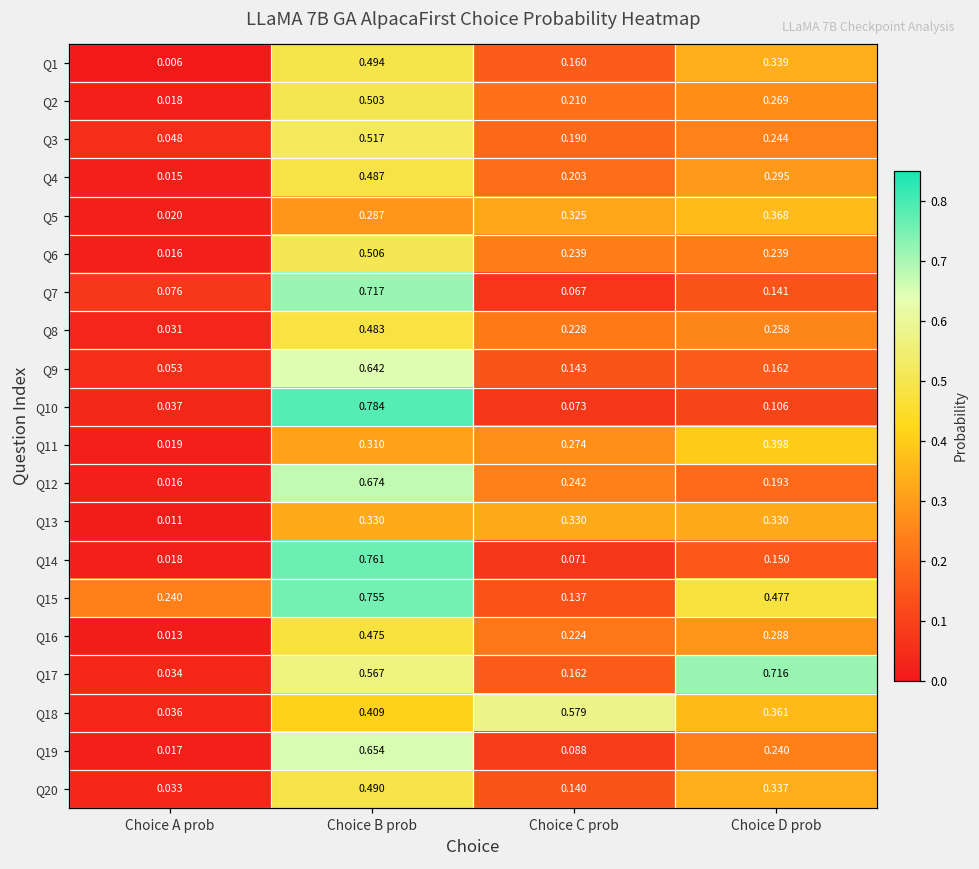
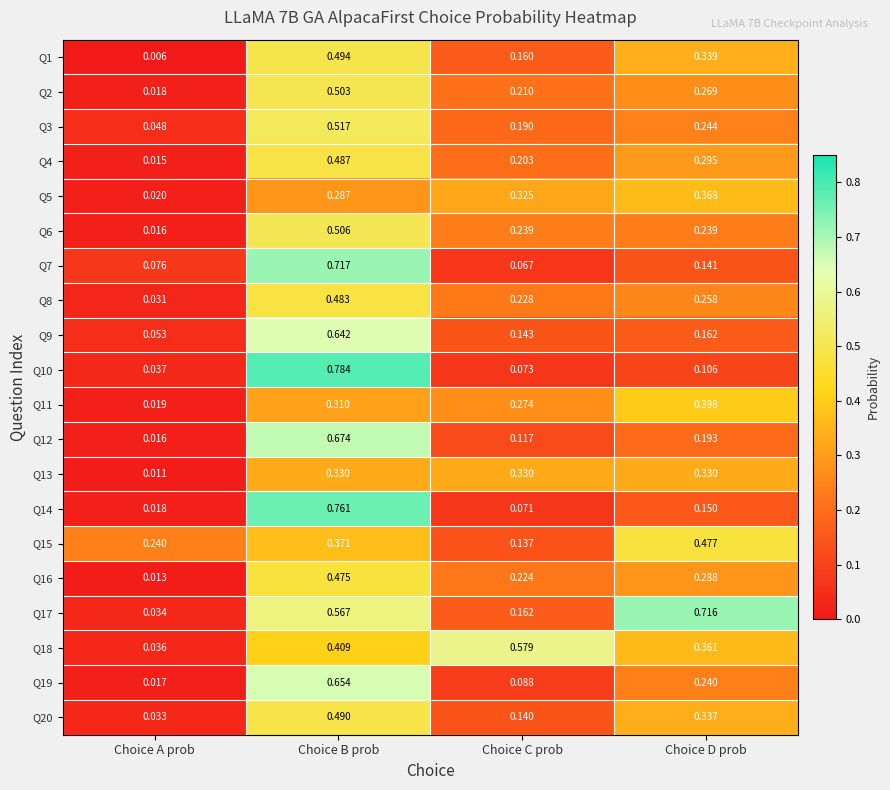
Q12, Choice C prob: 0.242 -> 0.117
Q15, Choice B prob: 0.755 -> 0.371
